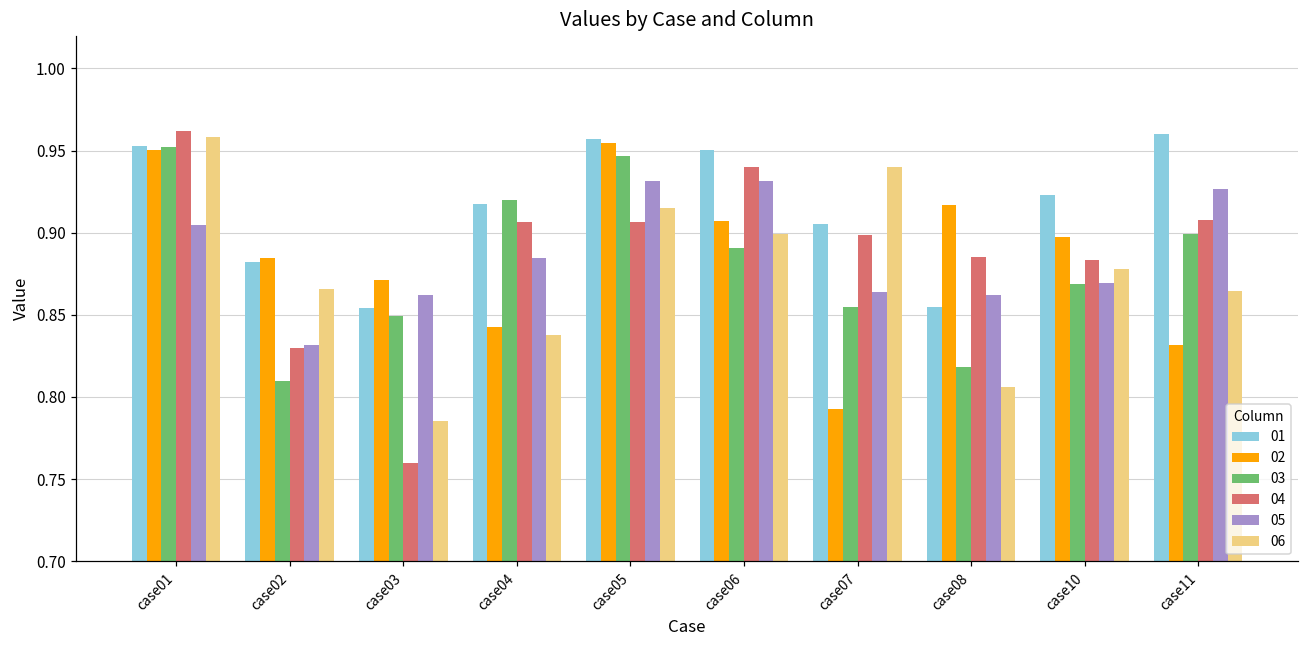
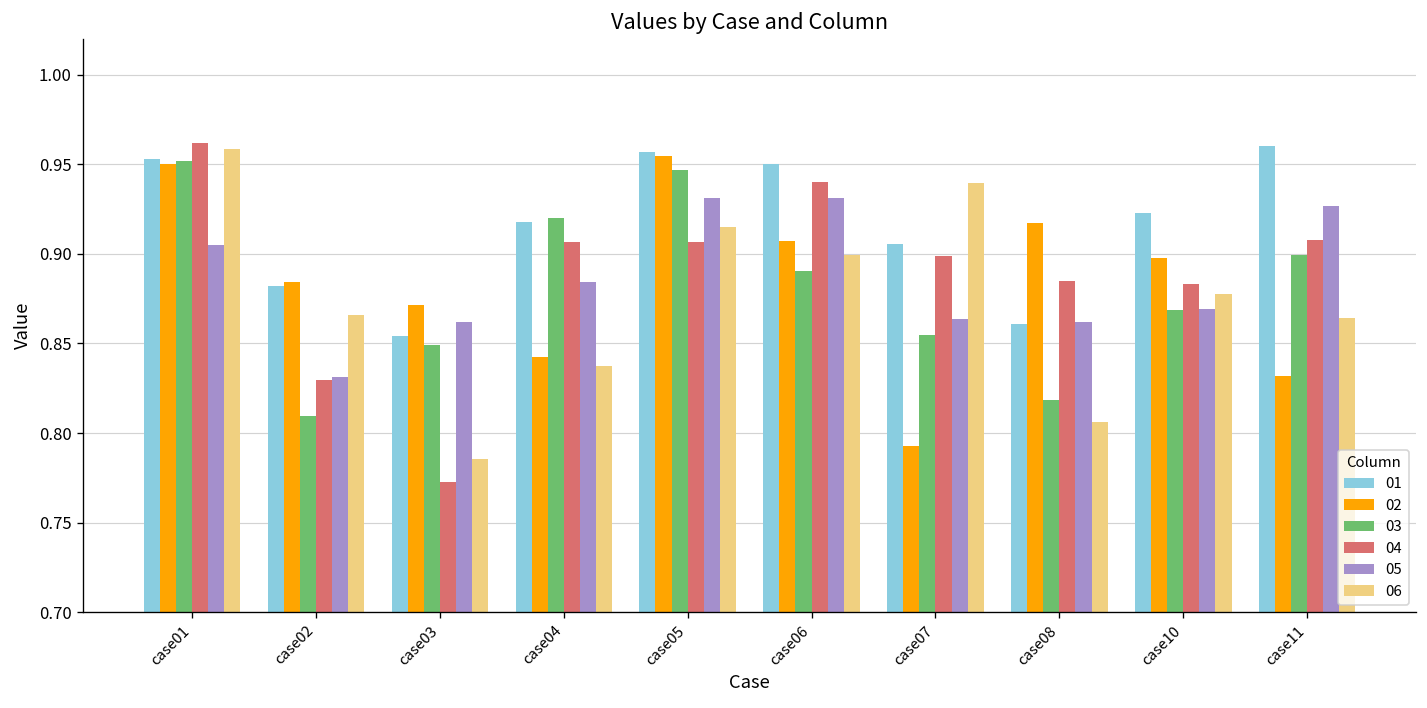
04, case03: 0.760 -> 0.773
01, case08: 0.855 -> 0.861
